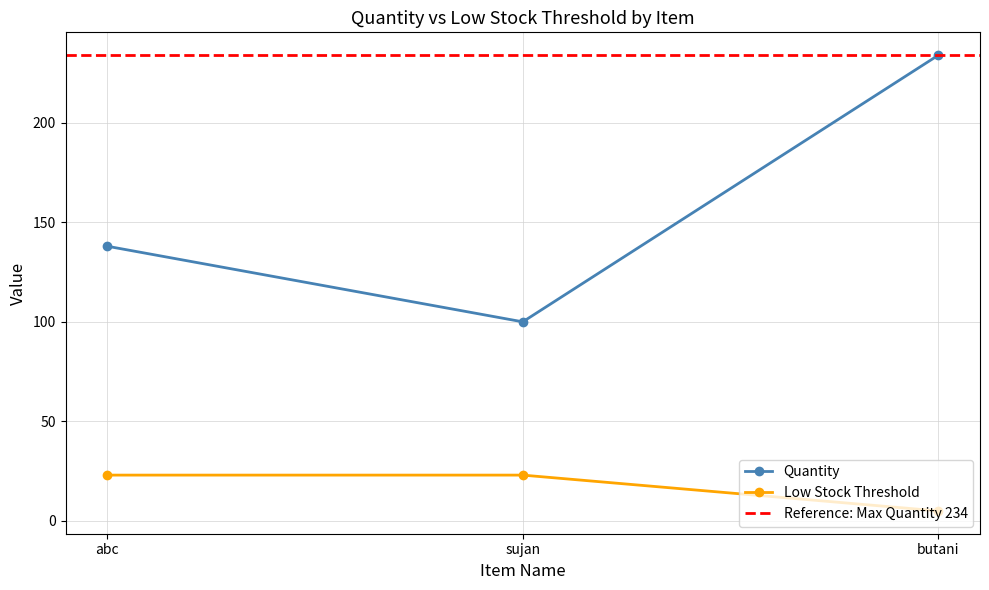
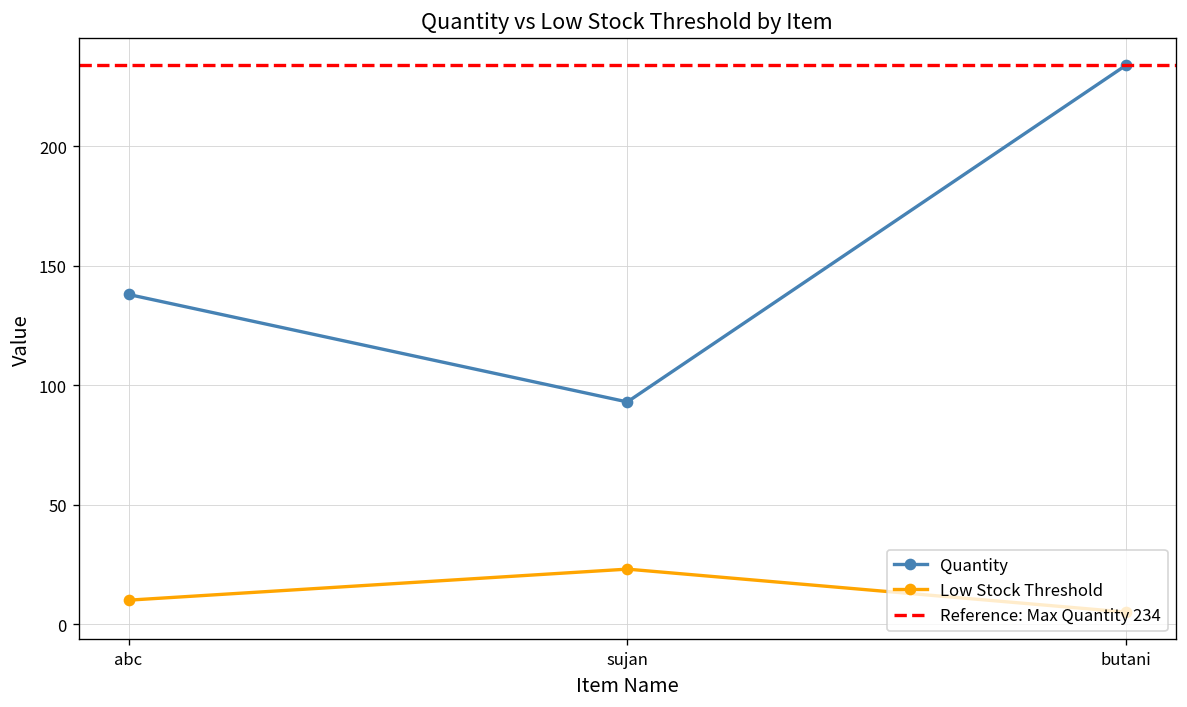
Low Stock Threshold, abc: 23 -> 10
Quantity, sujan: 100 -> 93
